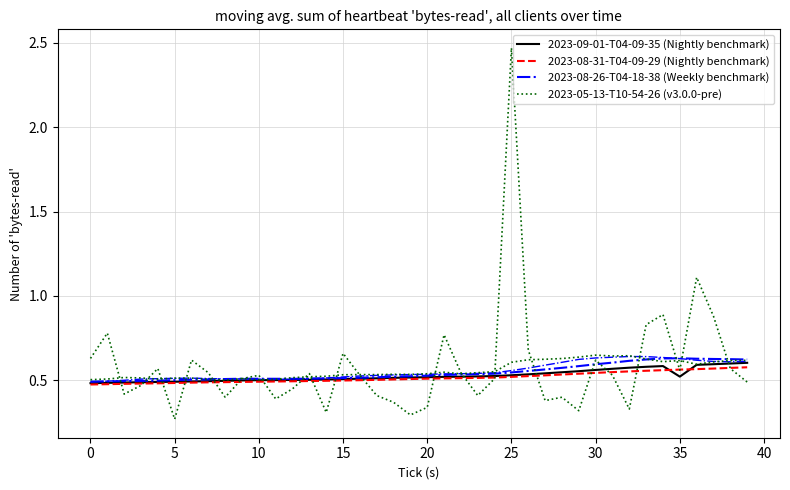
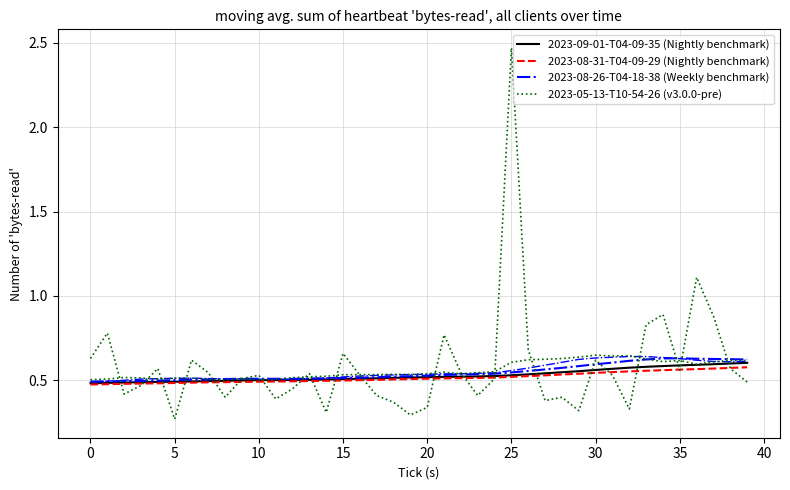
2023-09-01-T04-09-35 (Nightly benchmark), 35: 0.52 -> 0.59
